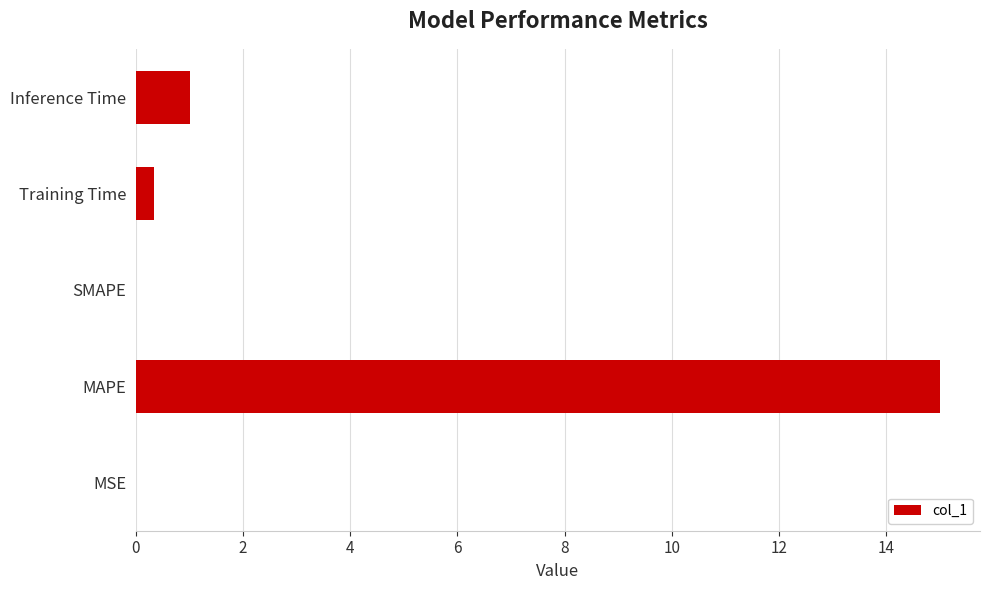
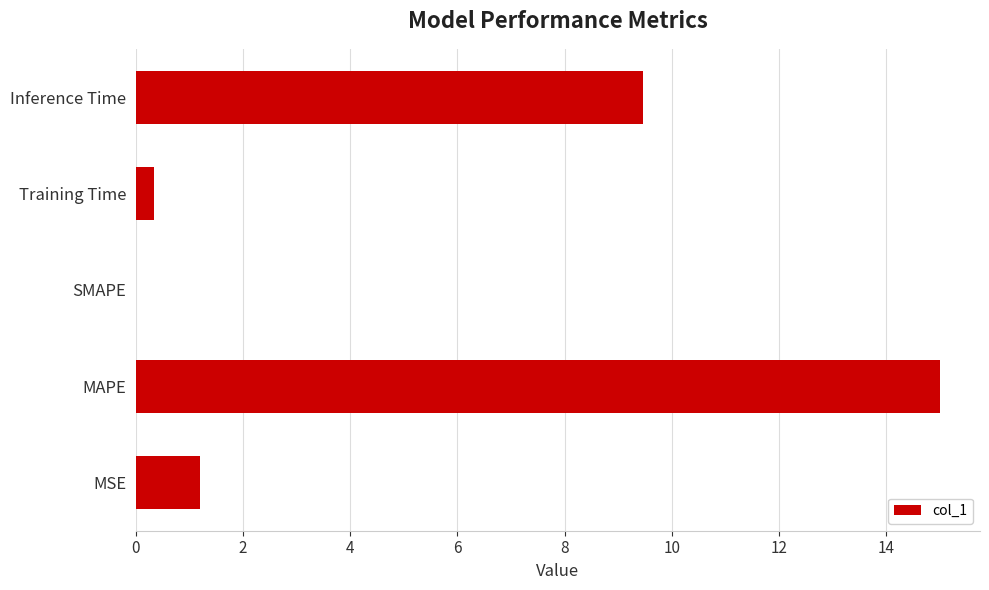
Inference Time: 1.0 -> 9.5
MSE: 0.0 -> 1.2
